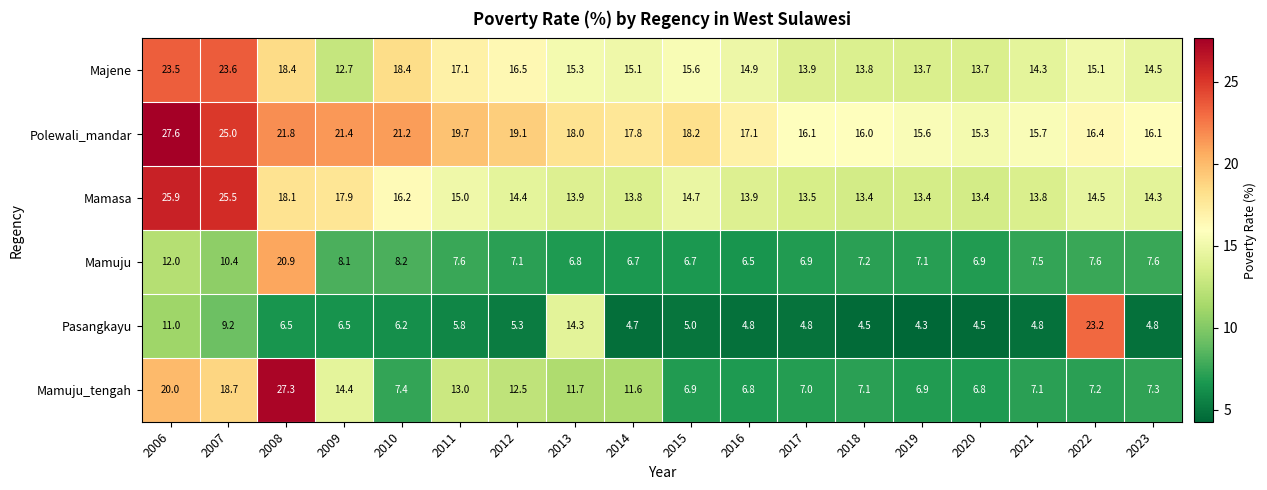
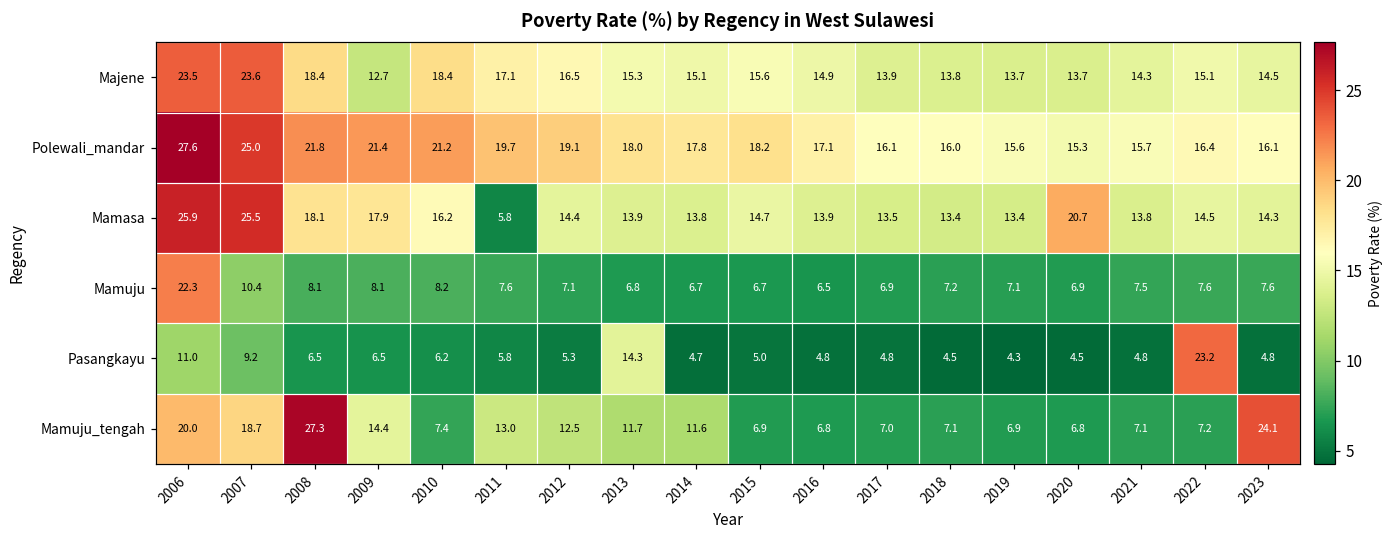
Mamasa, 2011: 15.0 -> 5.8
Mamasa, 2020: 13.4 -> 20.7
Mamuju, 2006: 12.0 -> 22.3
Mamuju, 2008: 20.9 -> 8.1
Mamuju_tengah, 2023: 7.3 -> 24.1
